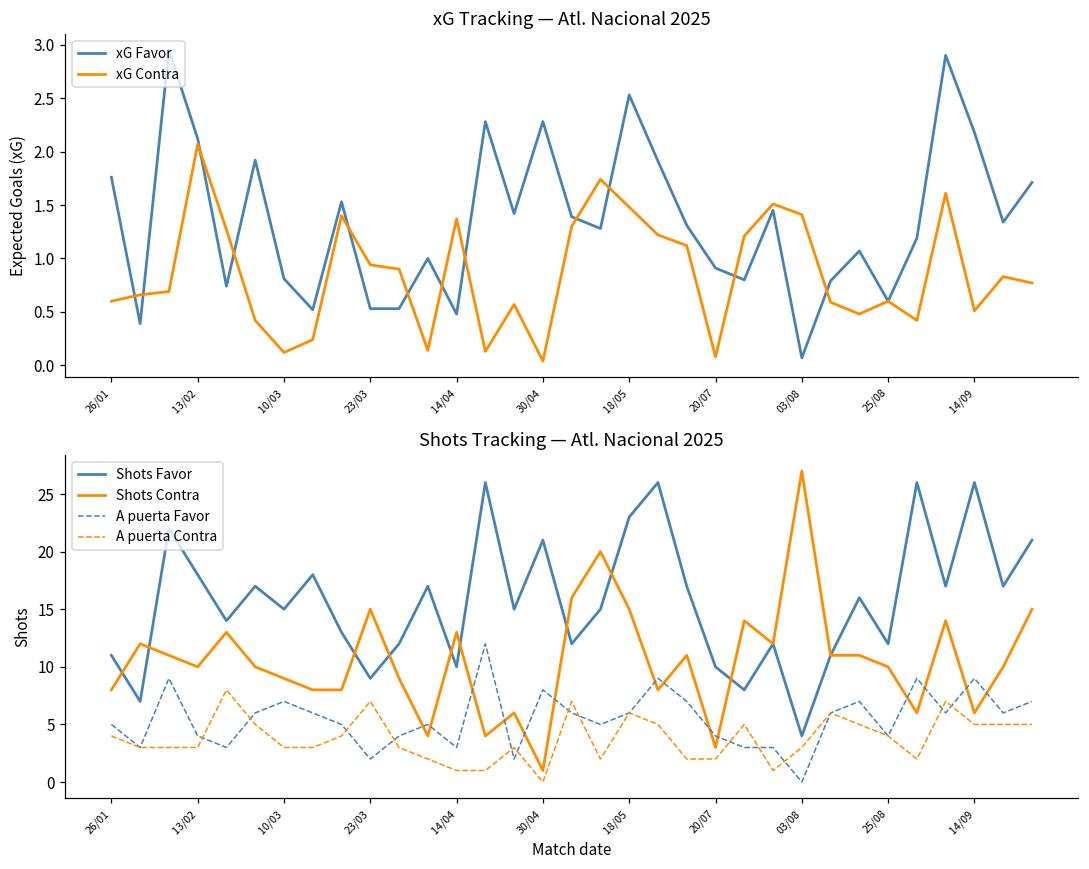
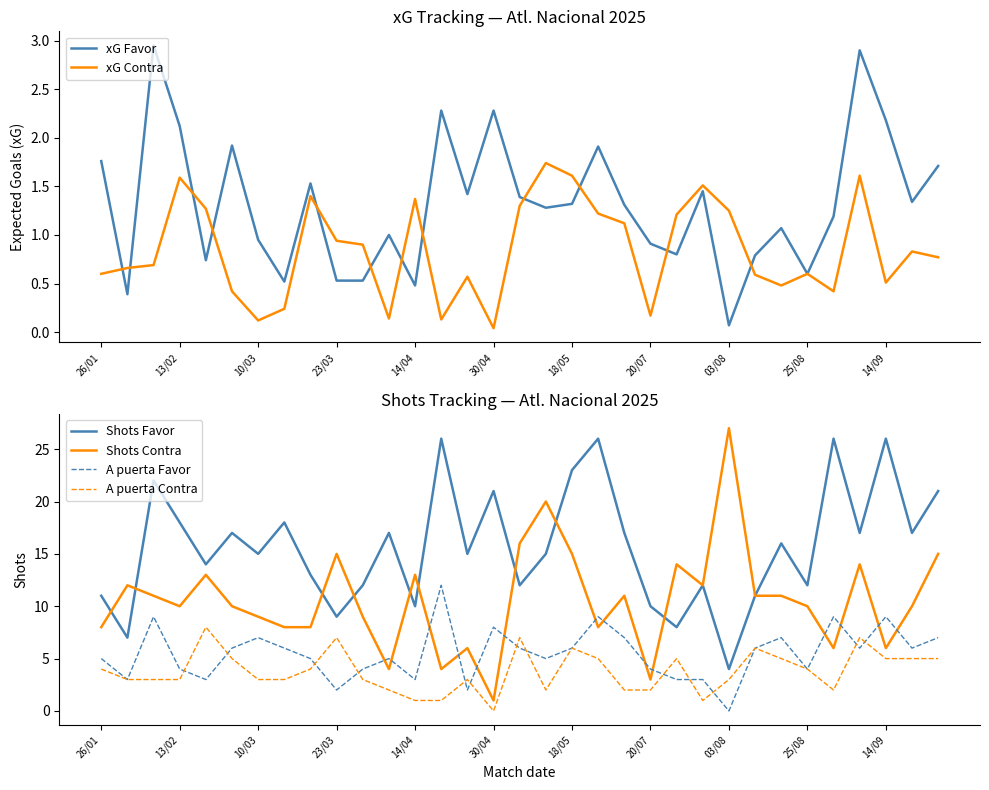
xG Tracking — Atl. Nacional 2025, xG Contra, 13/02: 2.1 -> 1.6
xG Tracking — Atl. Nacional 2025, xG Favor, 10/03: 0.8 -> 1.0
xG Tracking — Atl. Nacional 2025, xG Favor, 18/05: 2.5 -> 1.3
xG Tracking — Atl. Nacional 2025, xG Contra, 18/05: 1.5 -> 1.6
xG Tracking — Atl. Nacional 2025, xG Contra, 20/07: 0.1 -> 0.2
xG Tracking — Atl. Nacional 2025, xG Contra, 03/08: 1.4 -> 1.3
